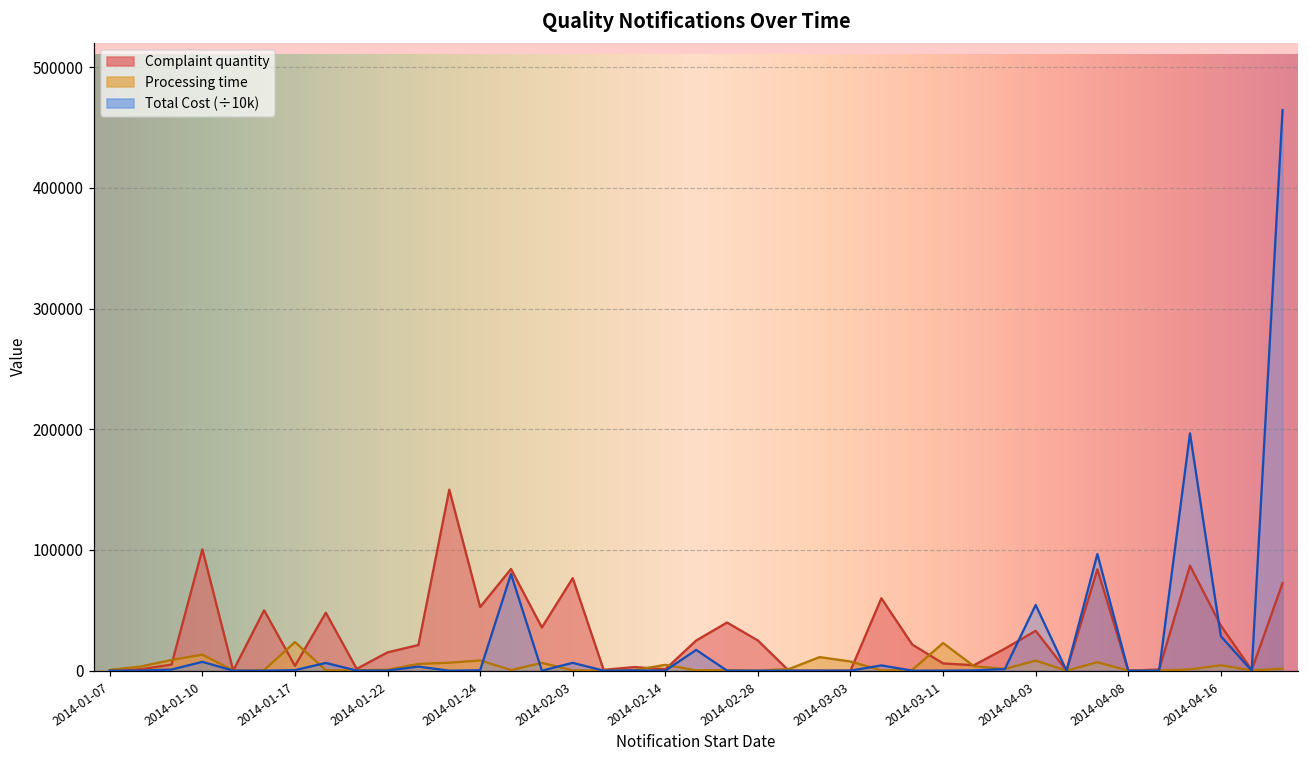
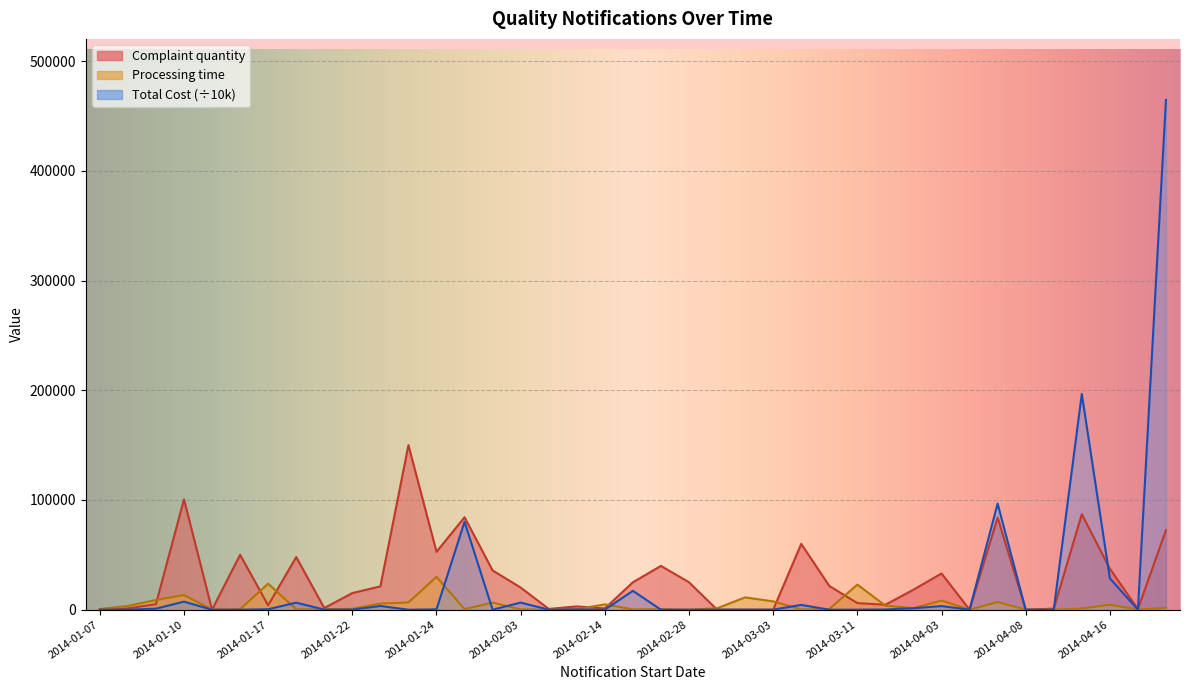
Processing time, 2014-01-24: 8000 -> 30000
Complaint quantity, 2014-02-03: 77000 -> 20000
Total Cost (÷10k), 2014-04-03: 54000 -> 3000
